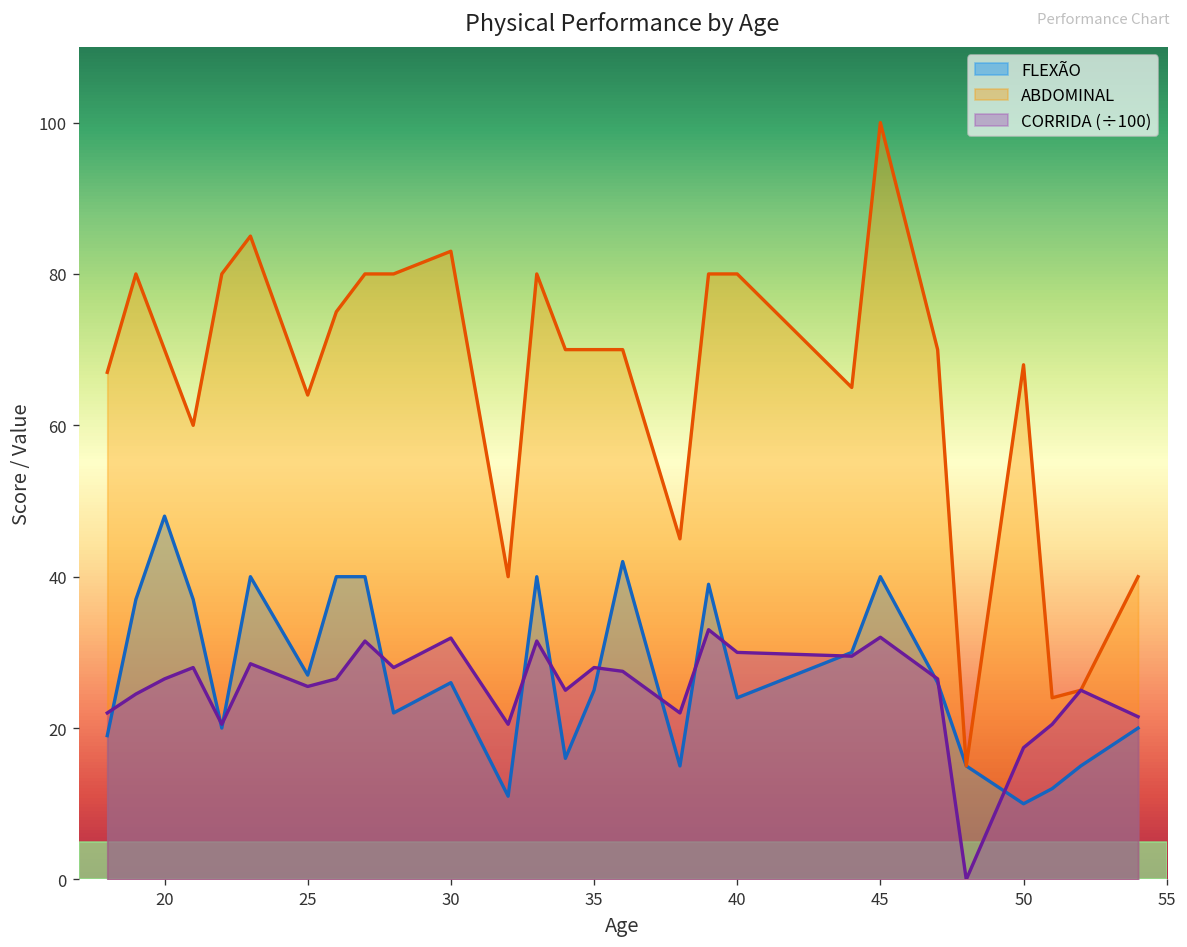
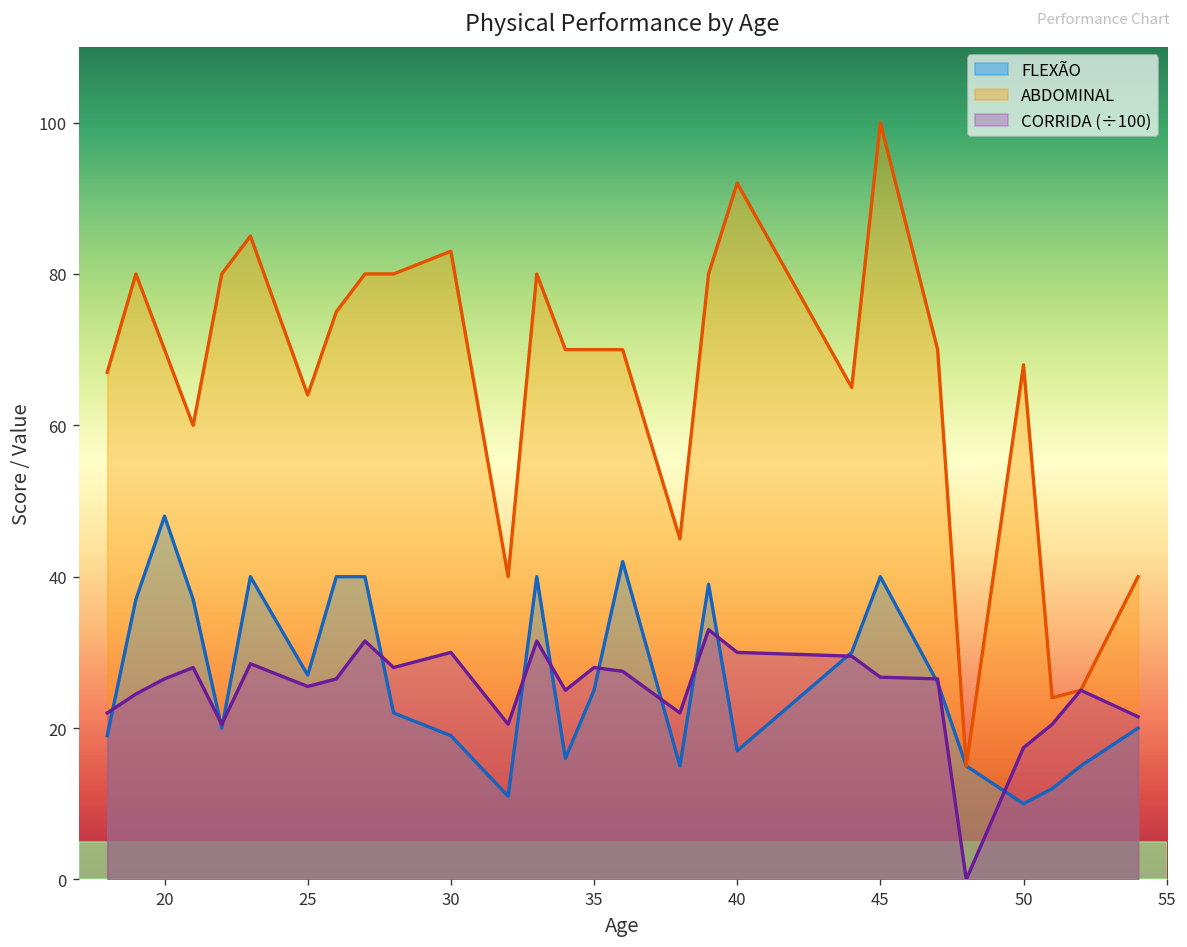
FLEXÃO, 30: 26 -> 19
CORRIDA (÷100), 30: 32 -> 30
FLEXÃO, 40: 24 -> 17
ABDOMINAL, 40: 80 -> 92
CORRIDA (÷100), 45: 32 -> 27
